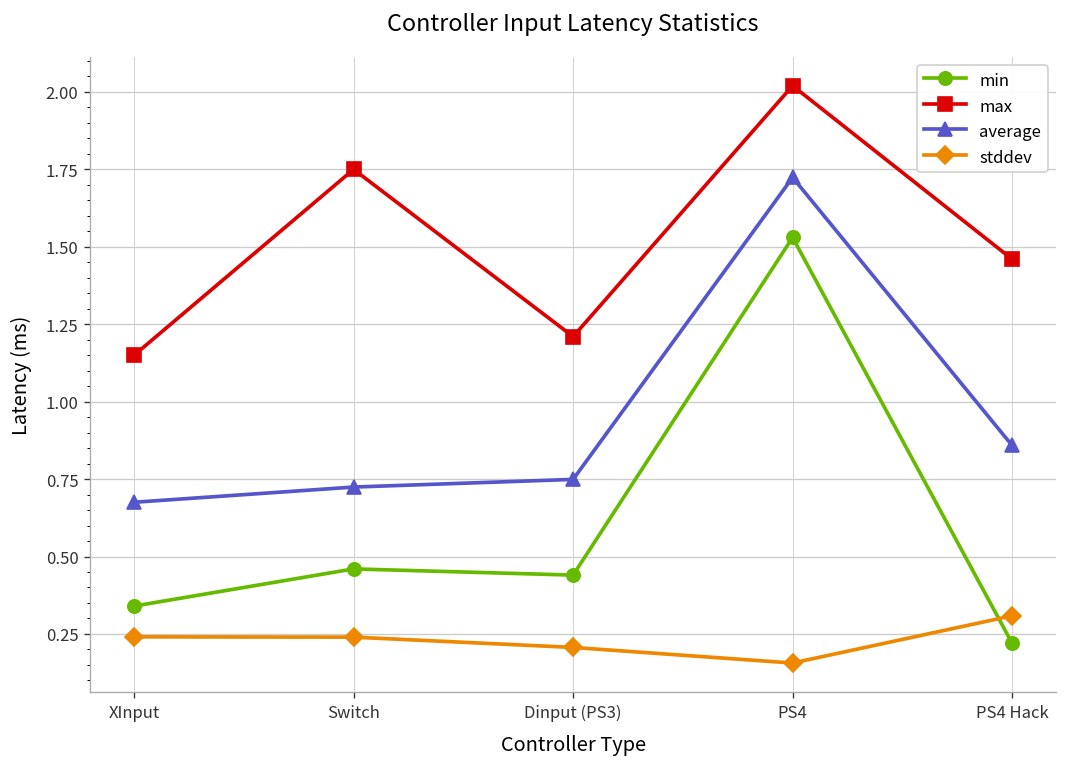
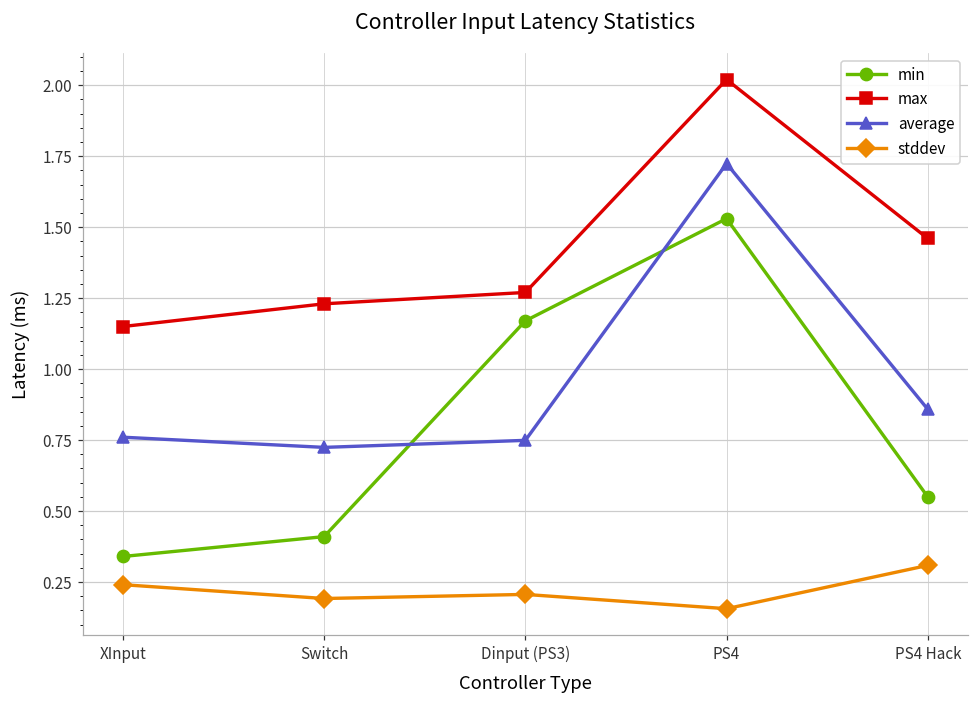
average, XInput: 0.68 -> 0.76
min, Switch: 0.46 -> 0.41
max, Switch: 1.75 -> 1.23
stddev, Switch: 0.24 -> 0.19
min, Dinput (PS3): 0.44 -> 1.17
max, Dinput (PS3): 1.21 -> 1.27
min, PS4 Hack: 0.22 -> 0.55
